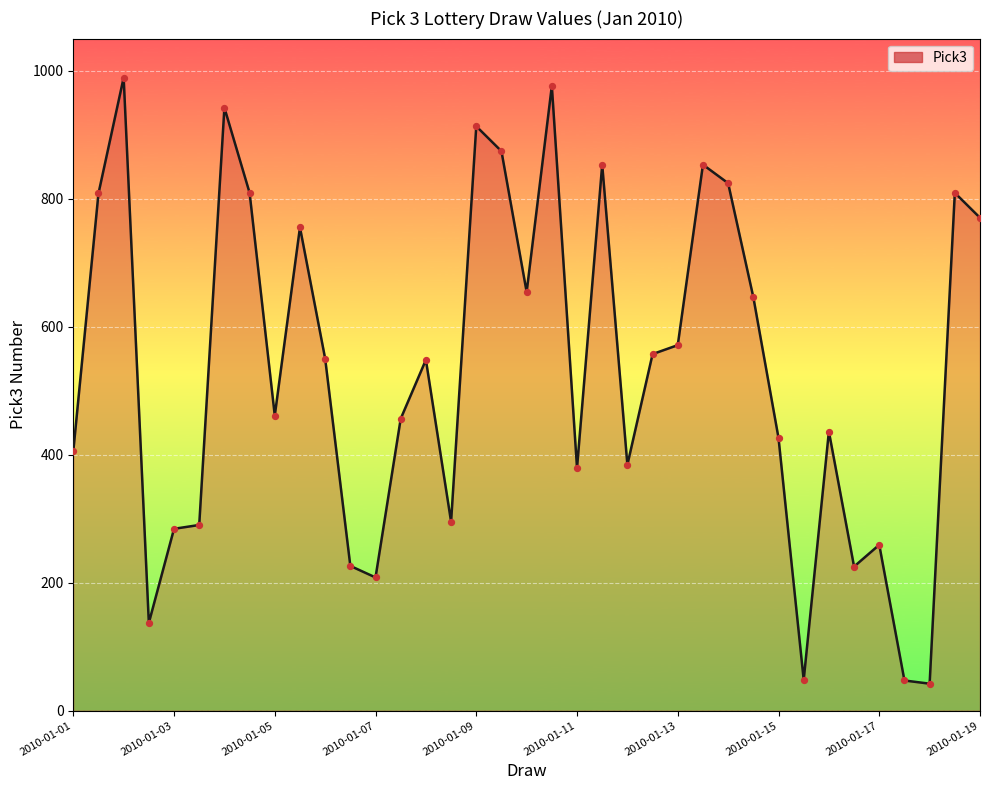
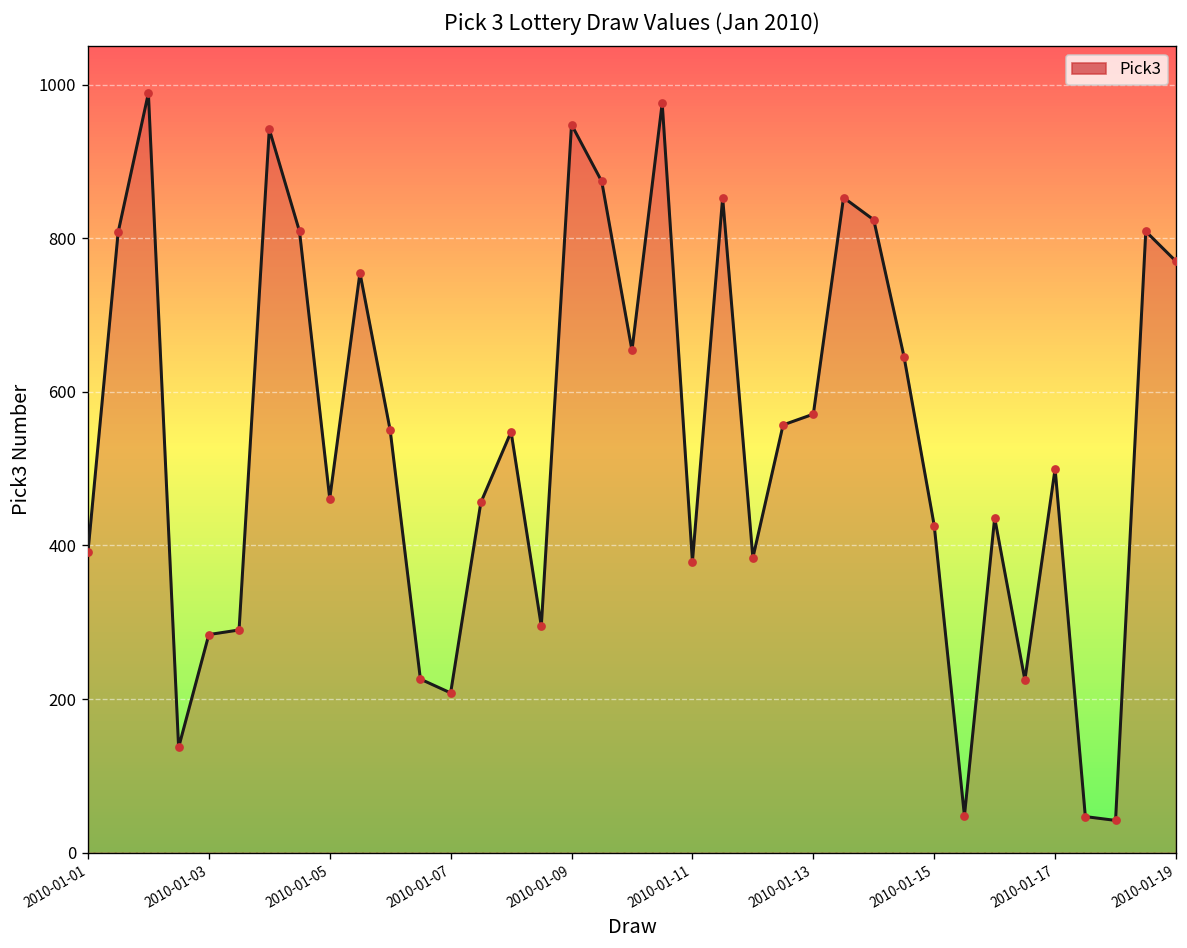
2010-01-01: 410 -> 390
2010-01-09: 910 -> 950
2010-01-17: 260 -> 500
